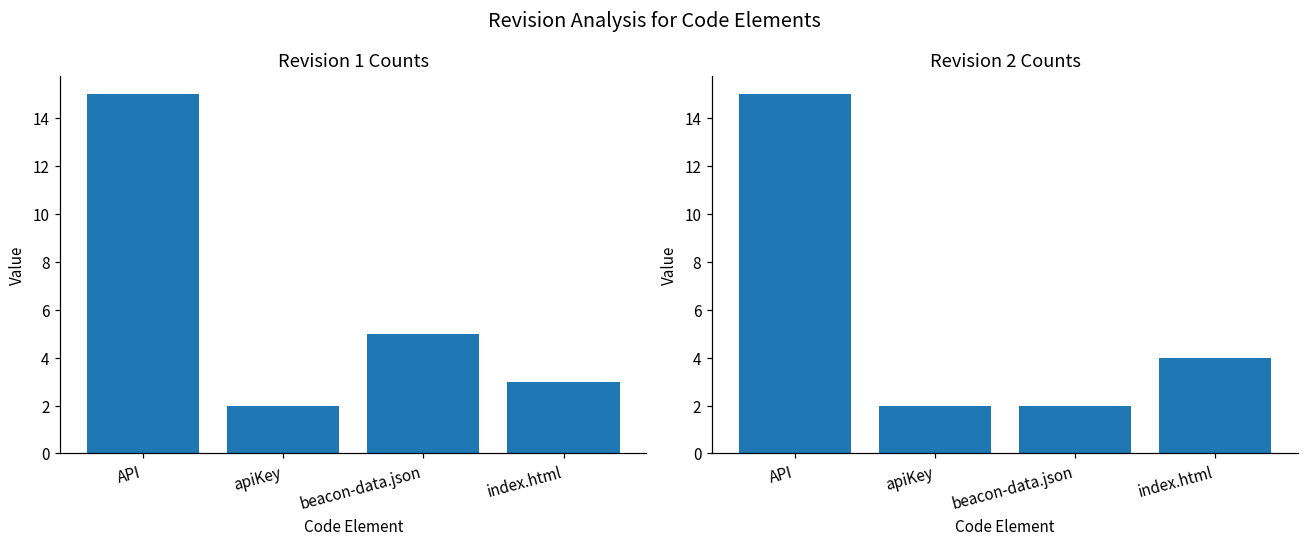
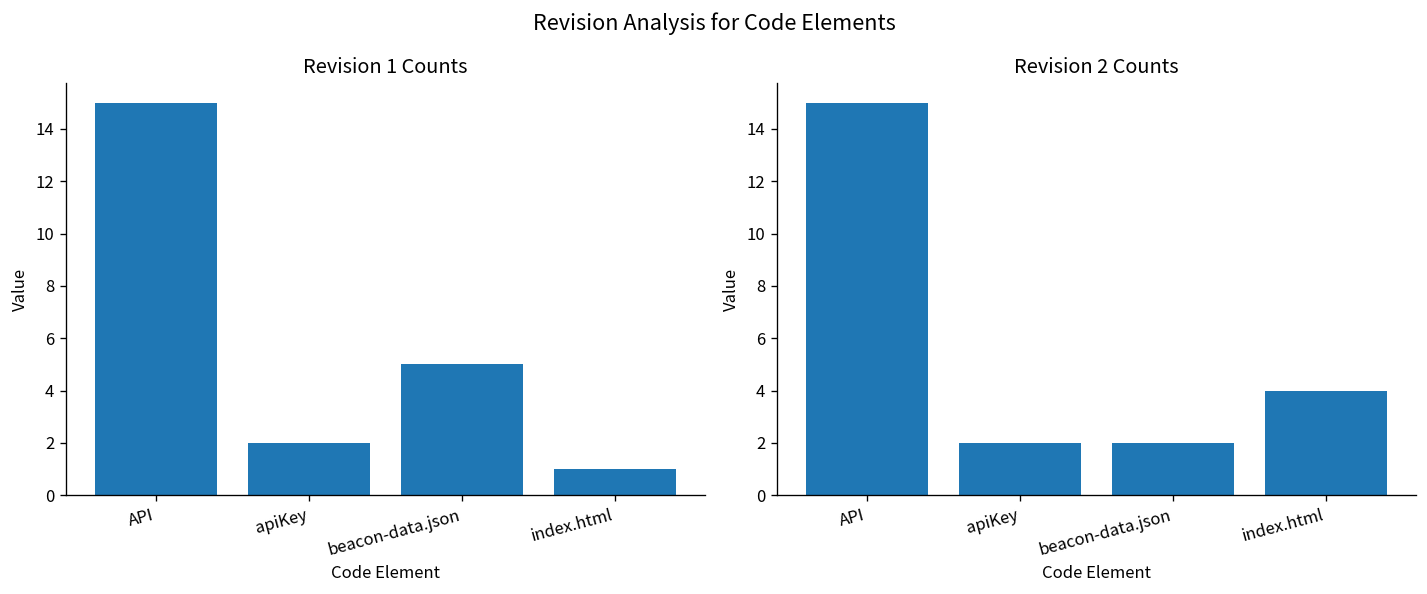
Revision 1 Counts, index.html: 3 -> 1
